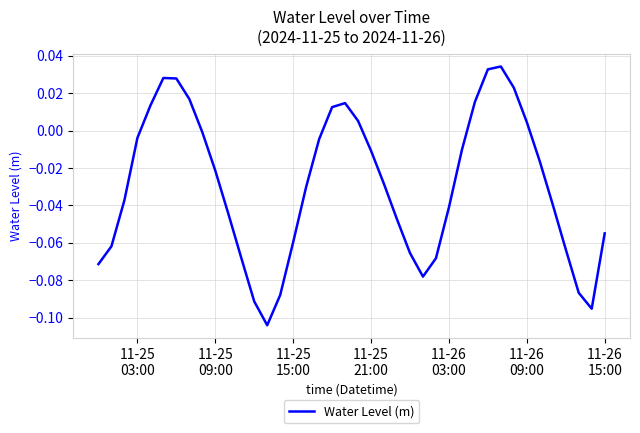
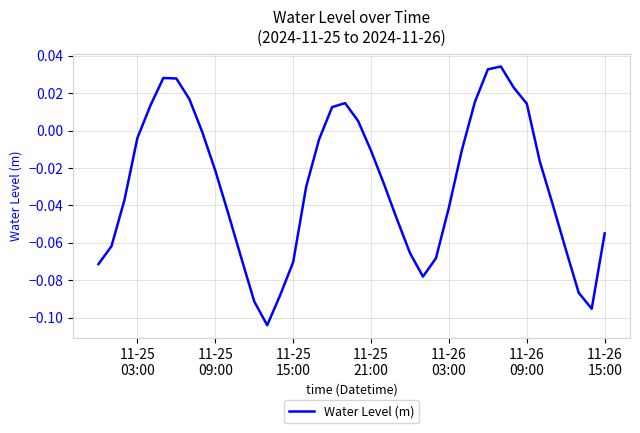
11-25 15:00: -0.060 -> -0.070
11-26 09:00: 0.005 -> 0.014
